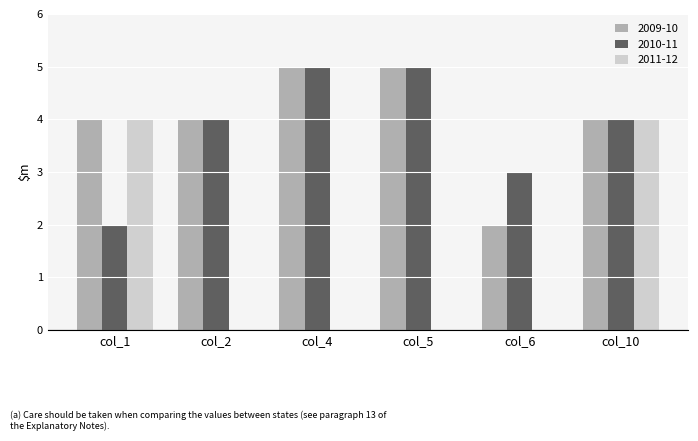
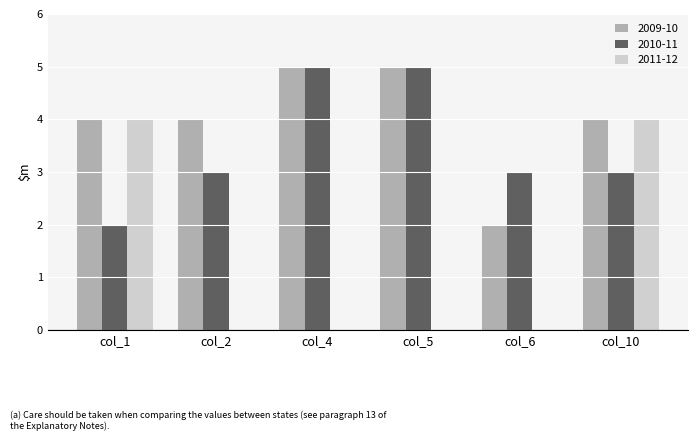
2010-11, col_2: 4 -> 3
2010-11, col_10: 4 -> 3
